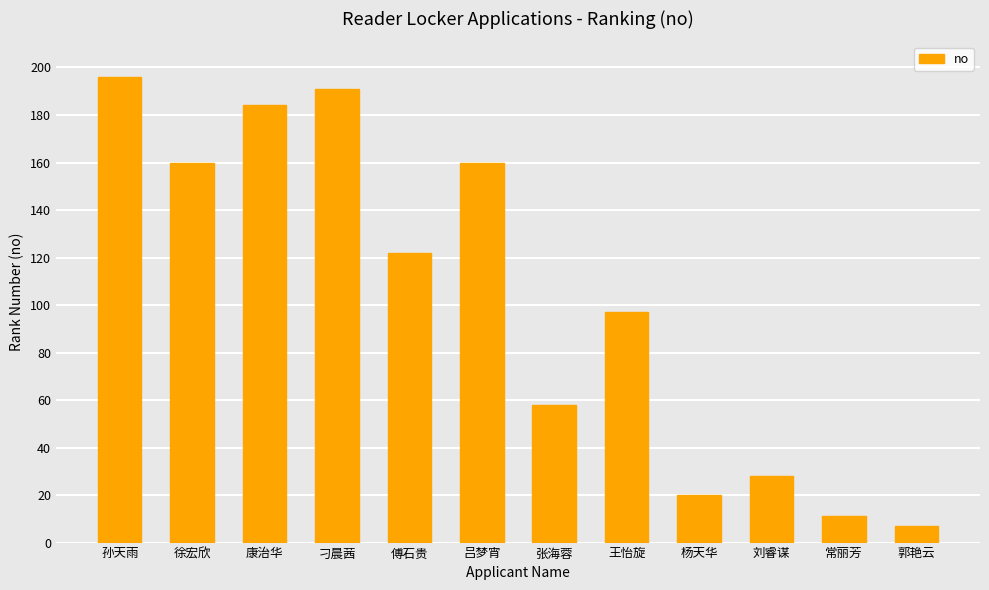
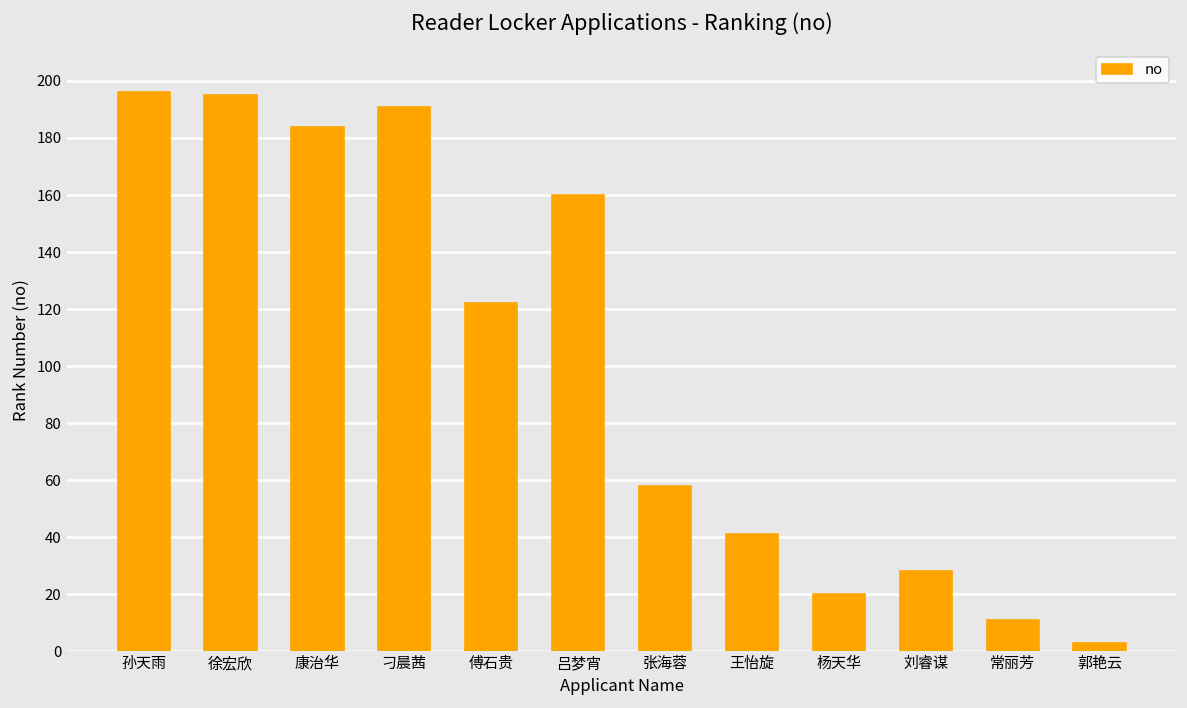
徐宏欣: 160 -> 195
王怡旋: 97 -> 41
郭艳云: 7 -> 3
